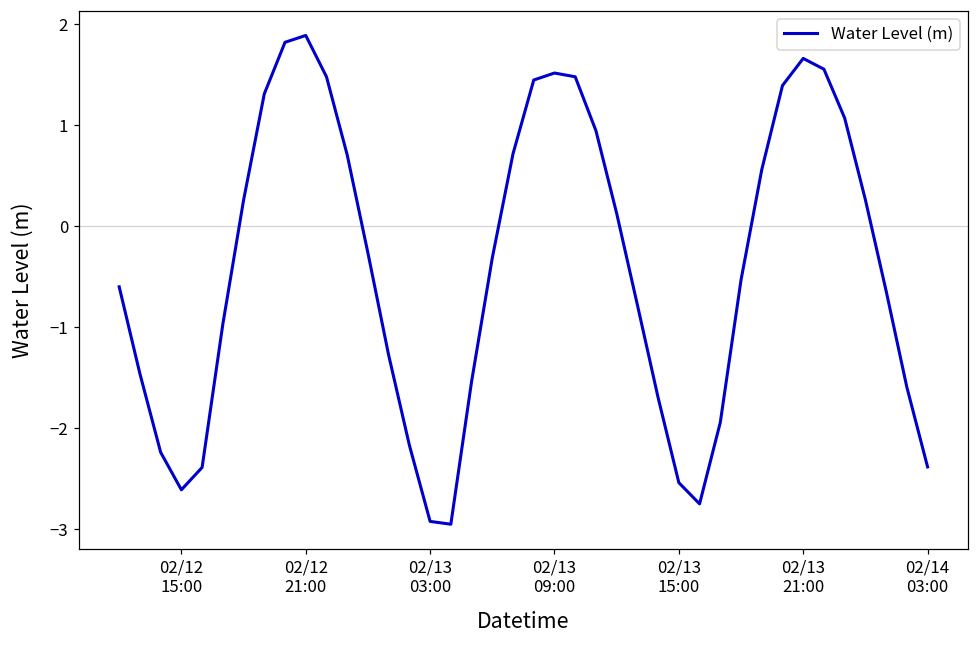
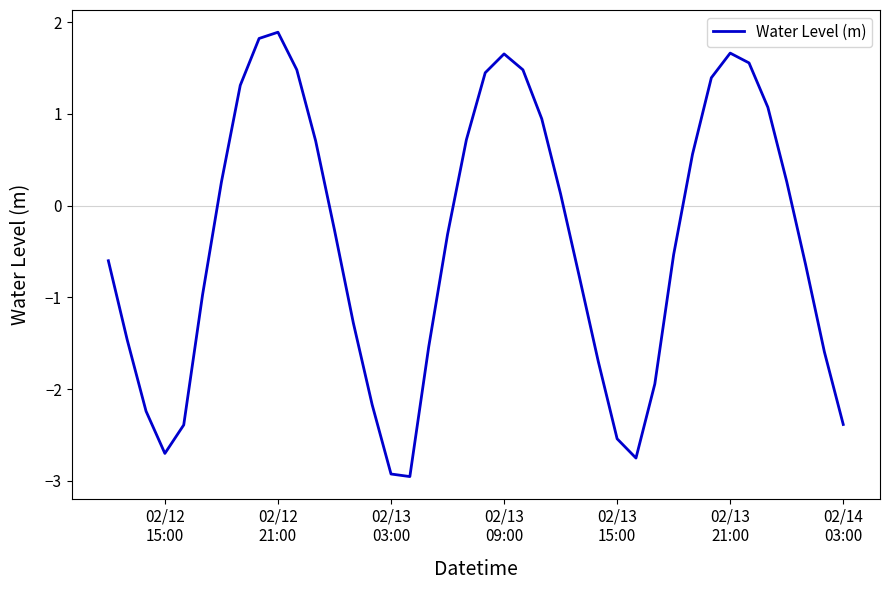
02/12 15:00: -2.6 -> -2.7
02/13 09:00: 1.5 -> 1.7
